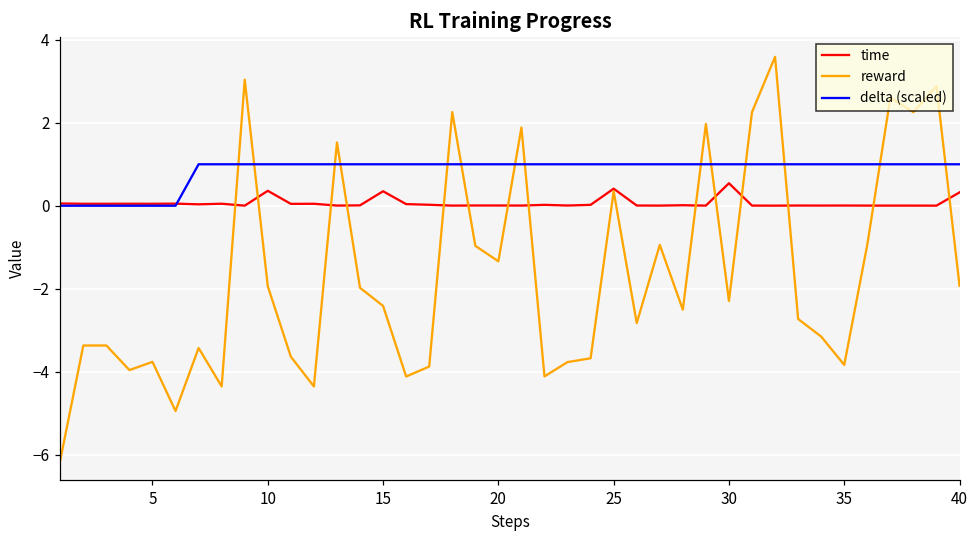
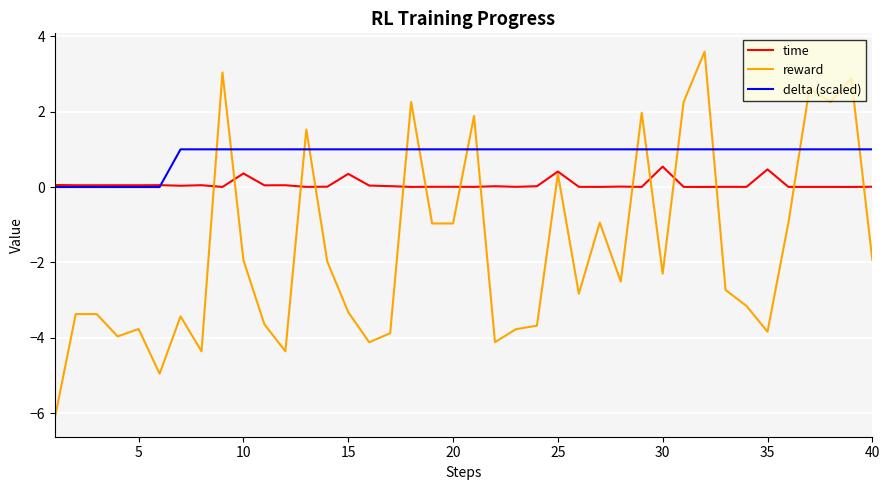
reward, 15: -2.4 -> -3.3
reward, 20: -1.3 -> -1.0
time, 35: 0.0 -> 0.5
time, 40: 0.3 -> 0.0
